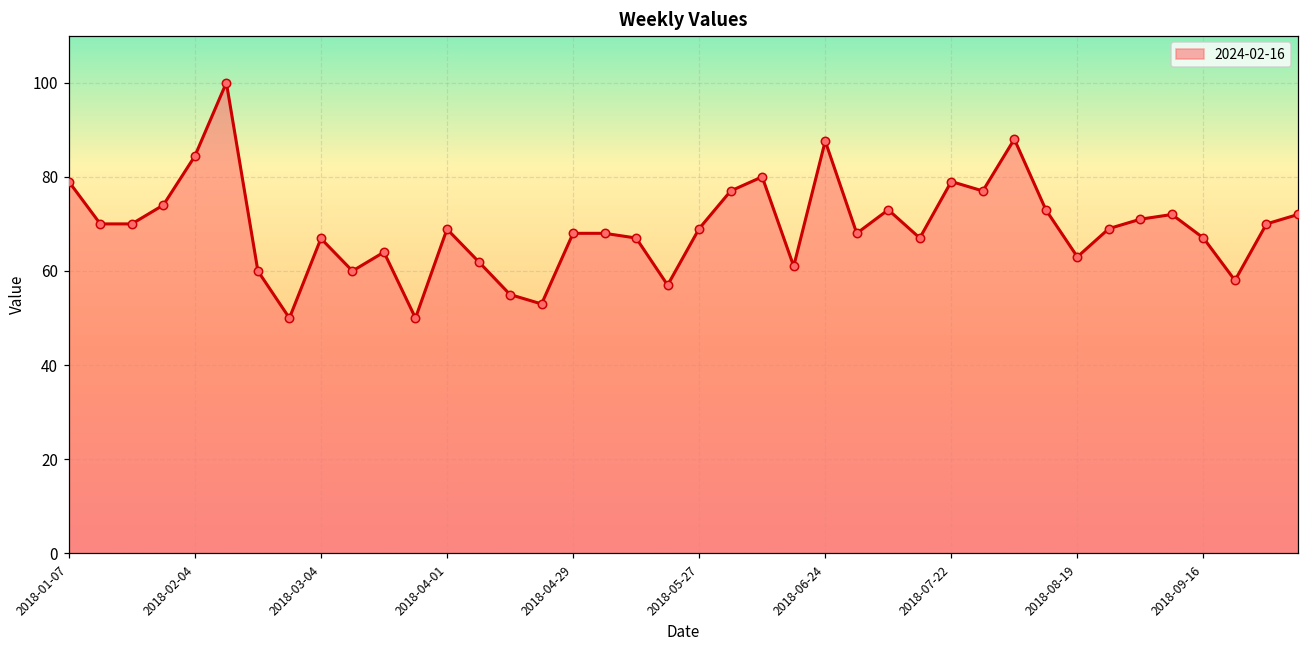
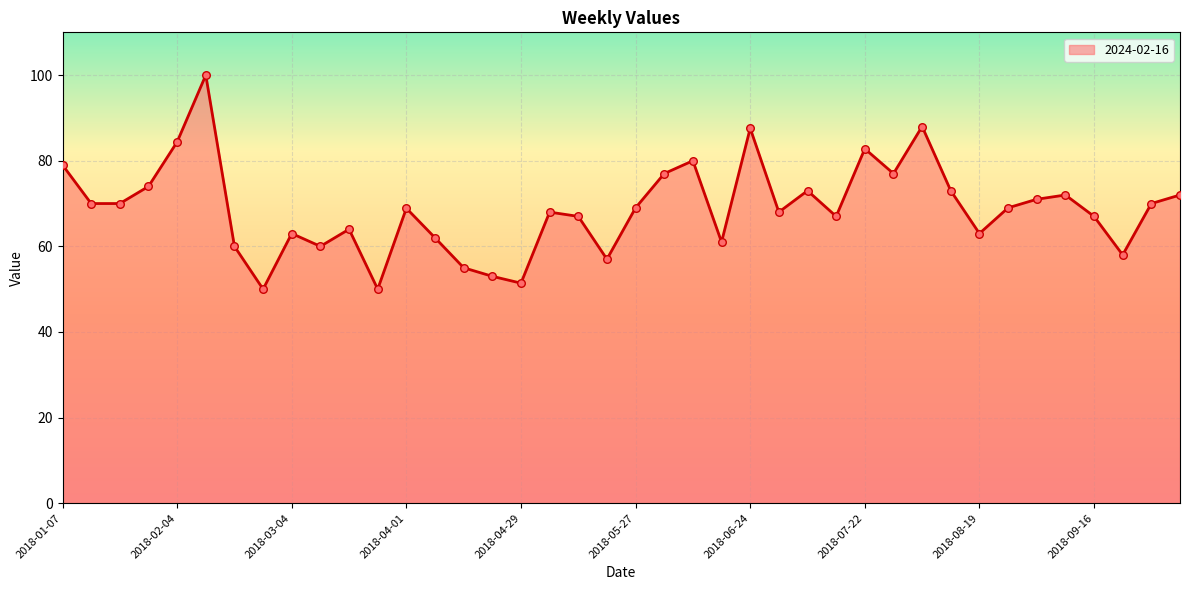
2018-03-04: 67 -> 63
2018-04-29: 68 -> 51
2018-07-22: 79 -> 83
